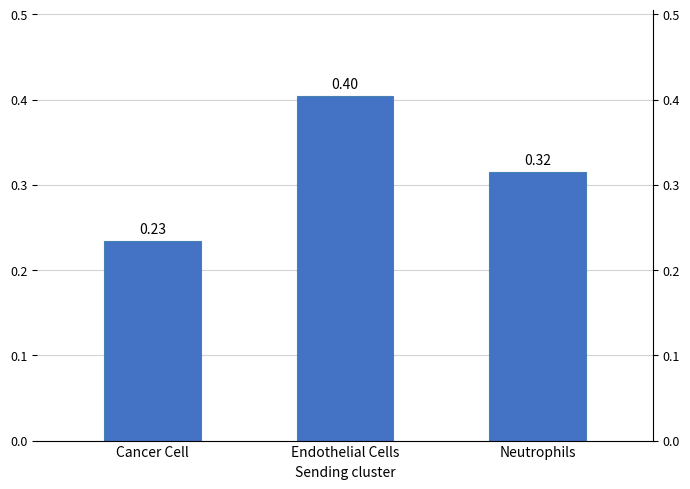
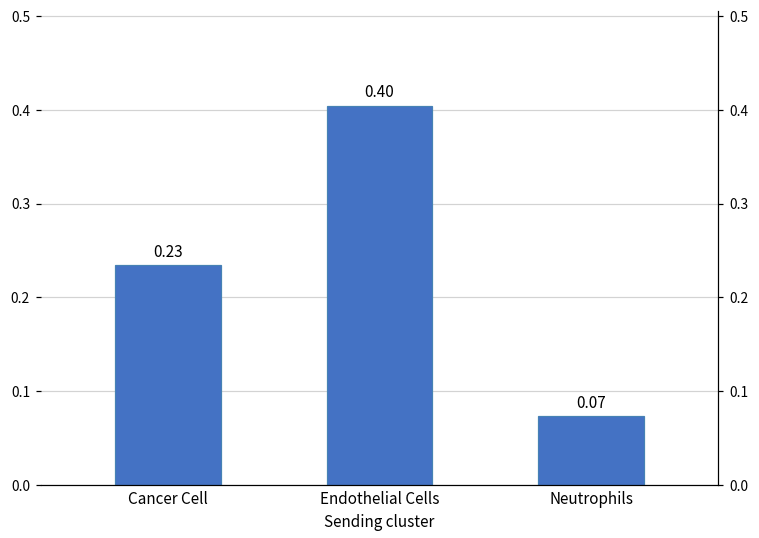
Neutrophils: 0.32 -> 0.07
